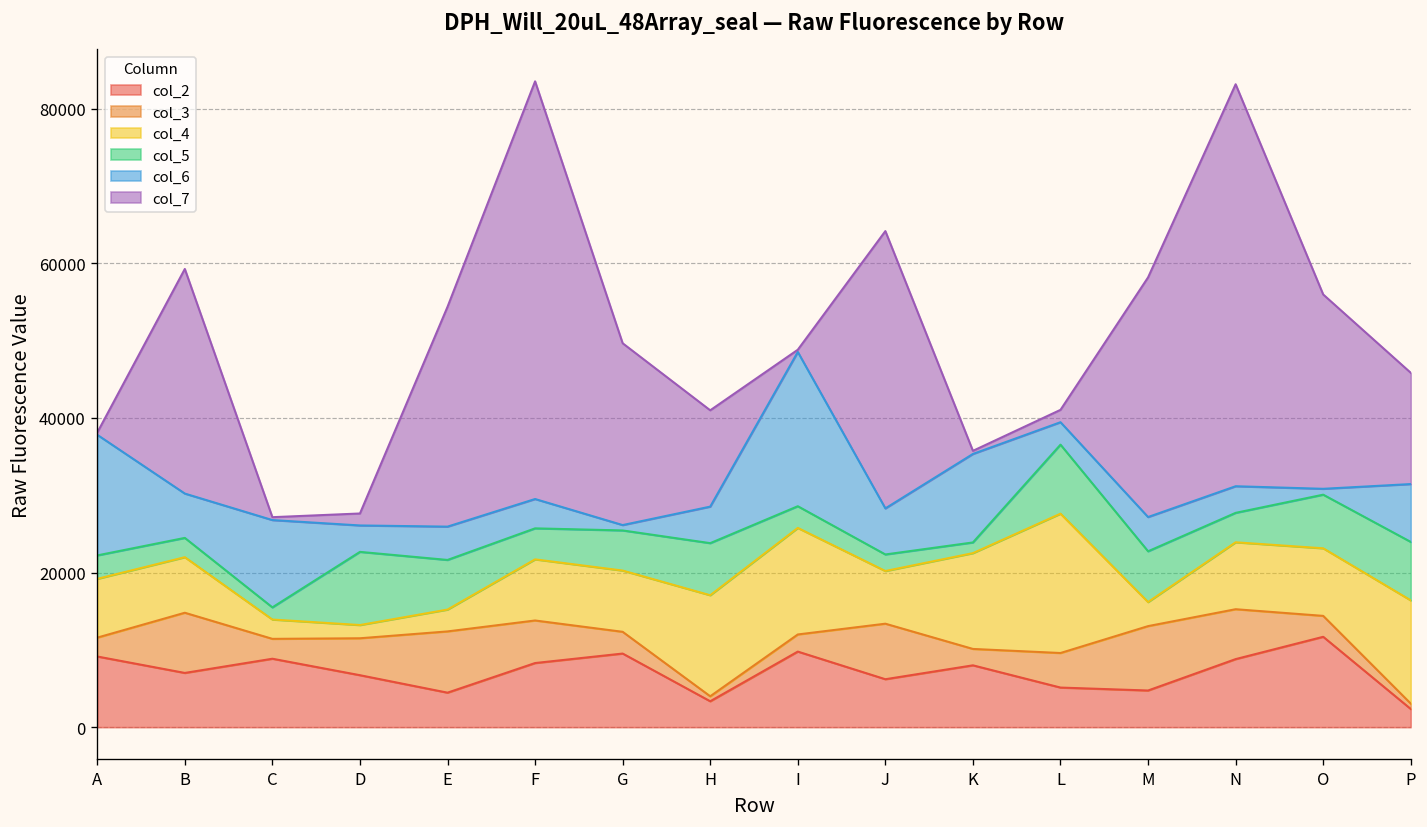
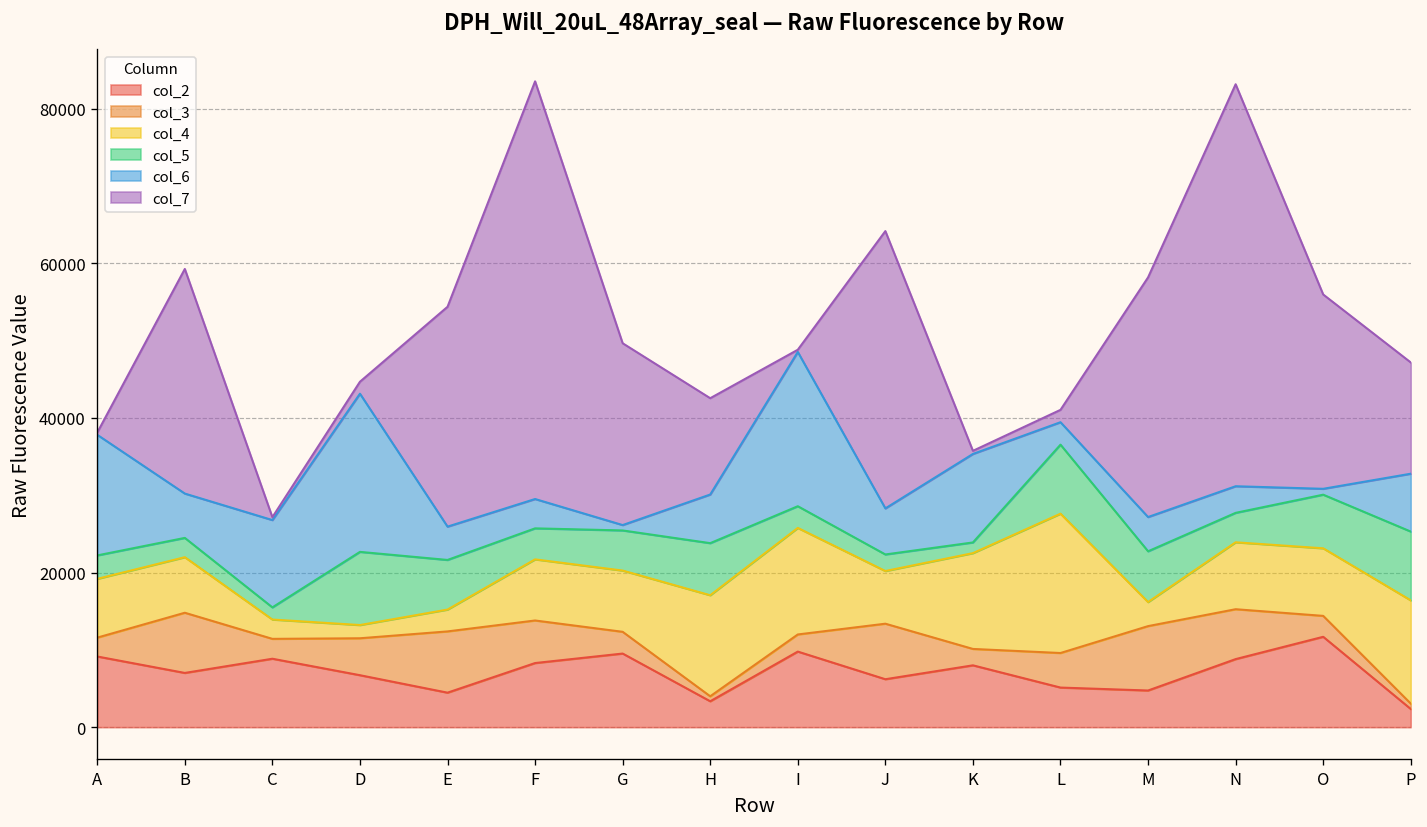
col_6, D: 3000 -> 20000
col_6, H: 5000 -> 6000
col_5, P: 8000 -> 9000
